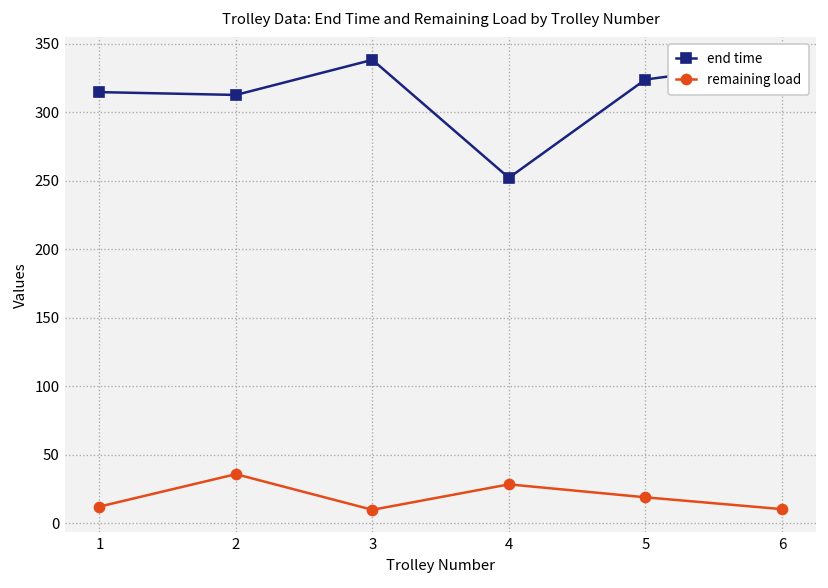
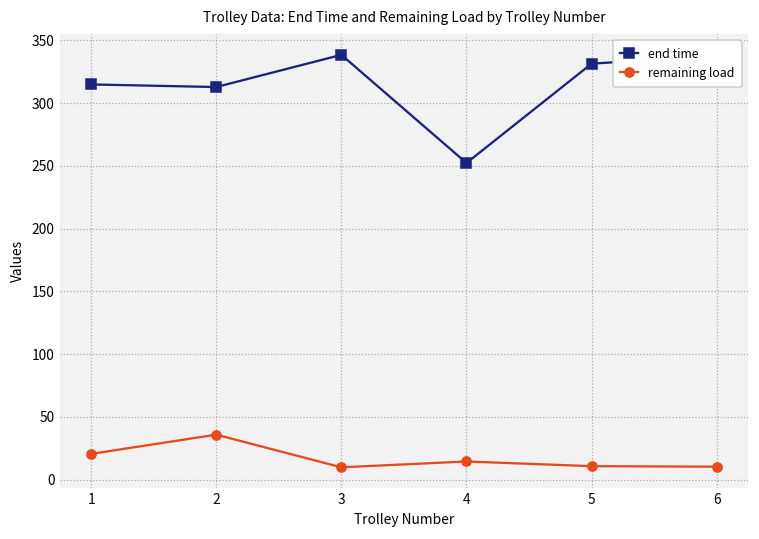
remaining load, 1: 12 -> 20
remaining load, 4: 28 -> 14
end time, 5: 324 -> 331
remaining load, 5: 19 -> 11
